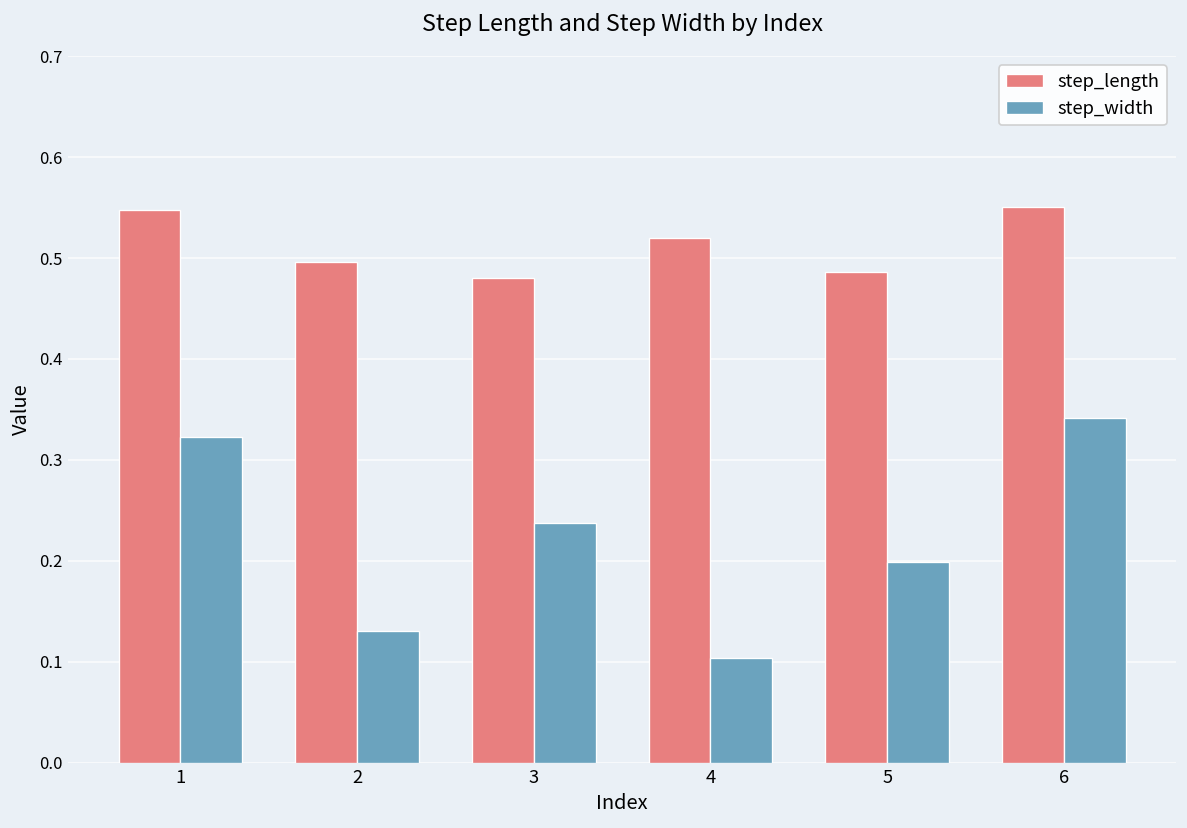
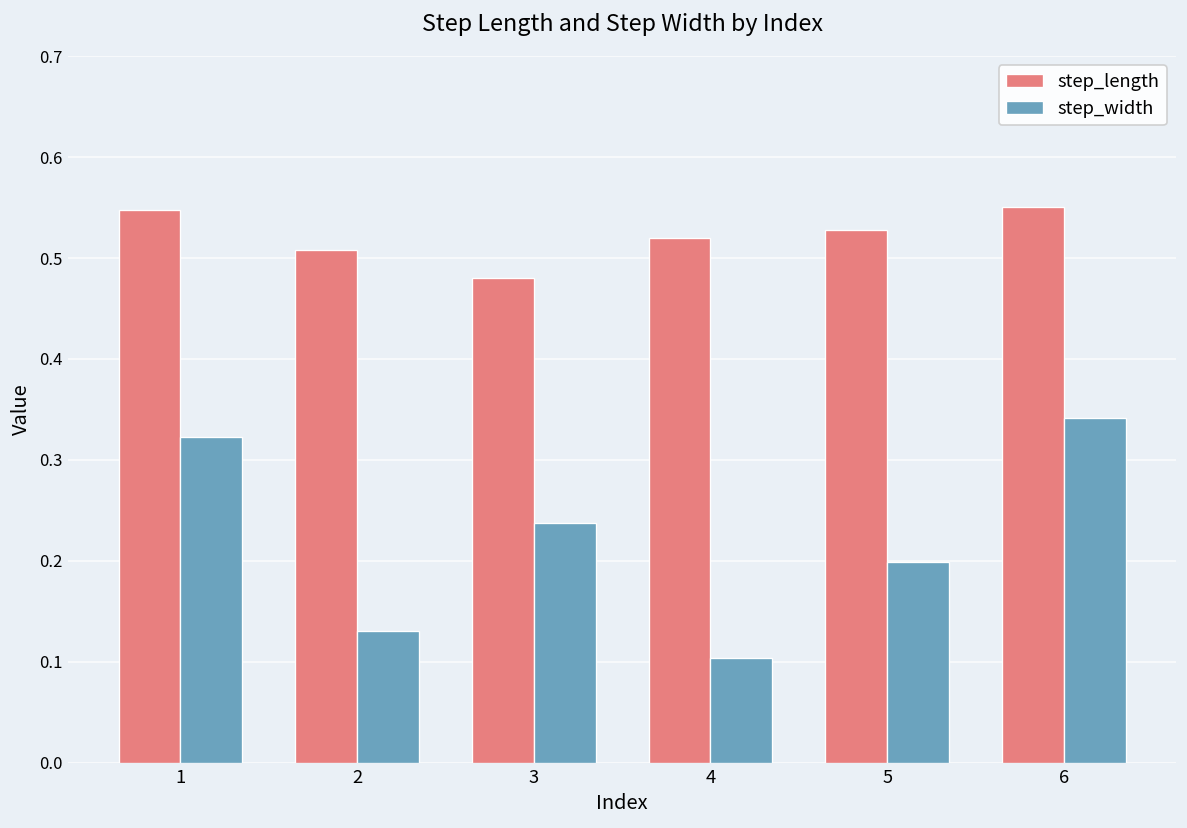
step_length, 2: 0.50 -> 0.51
step_length, 5: 0.49 -> 0.53
